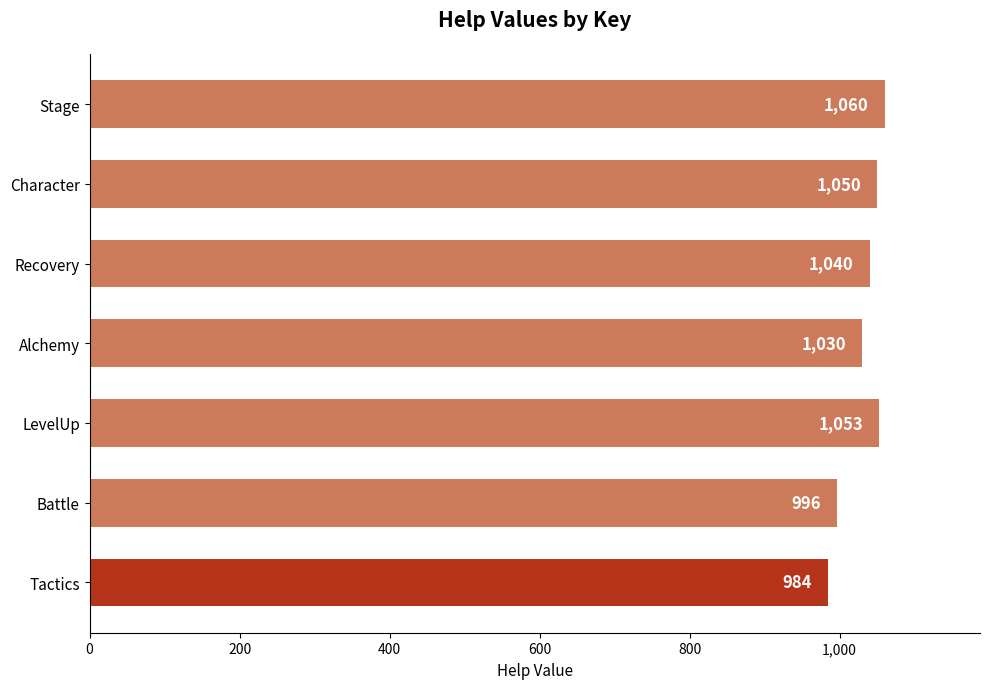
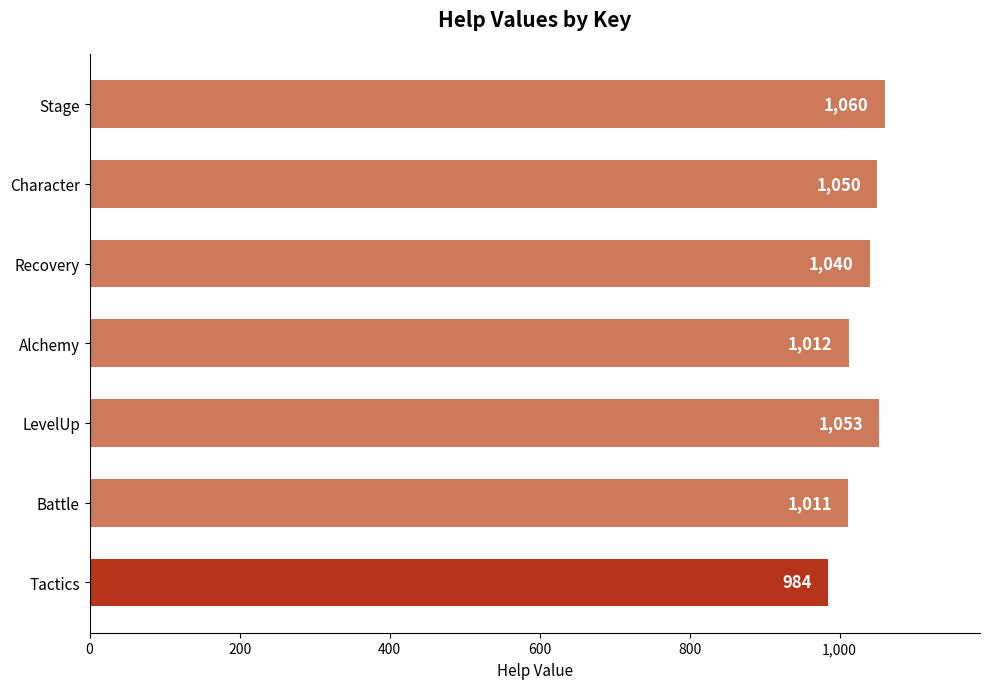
Alchemy: 1,030 -> 1,012
Battle: 996 -> 1,011
